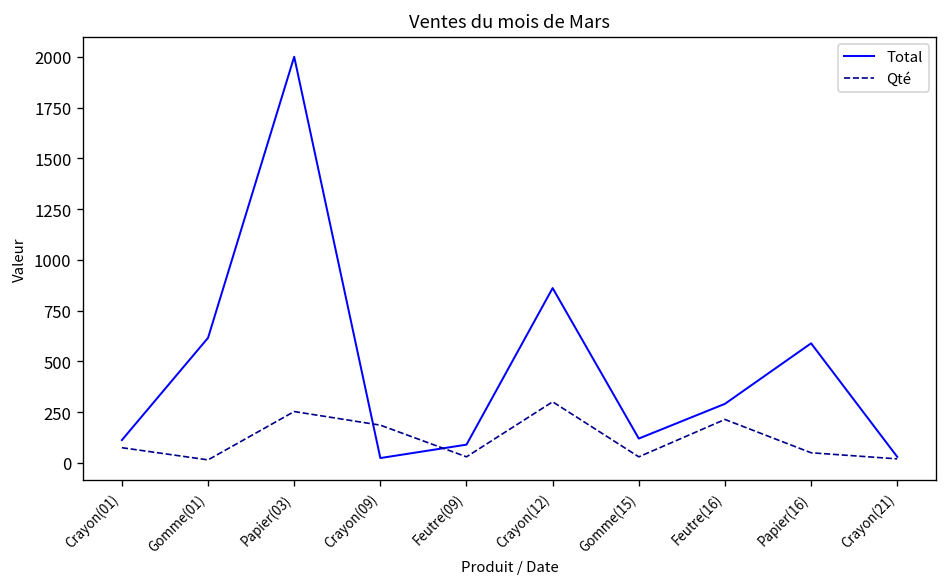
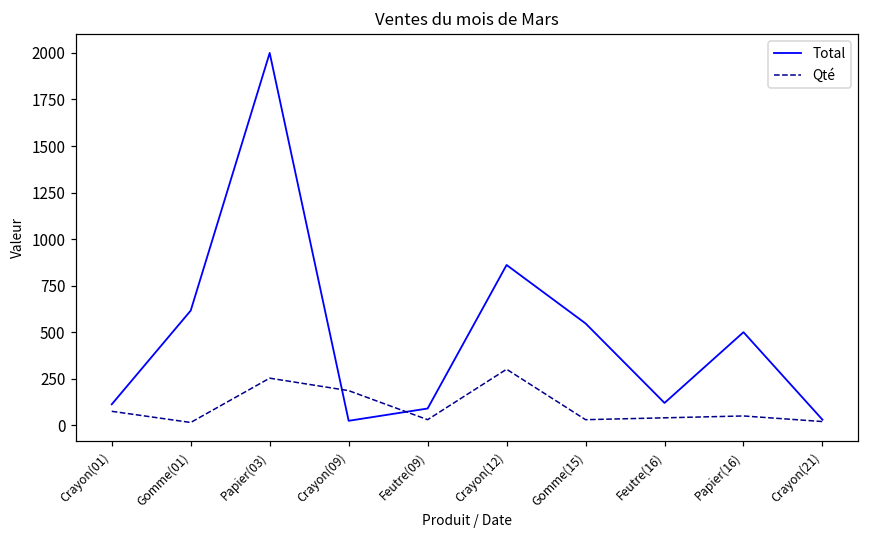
Total, Gomme(15): 120 -> 550
Total, Feutre(16): 290 -> 120
Qté, Feutre(16): 210 -> 40
Total, Papier(16): 590 -> 500
